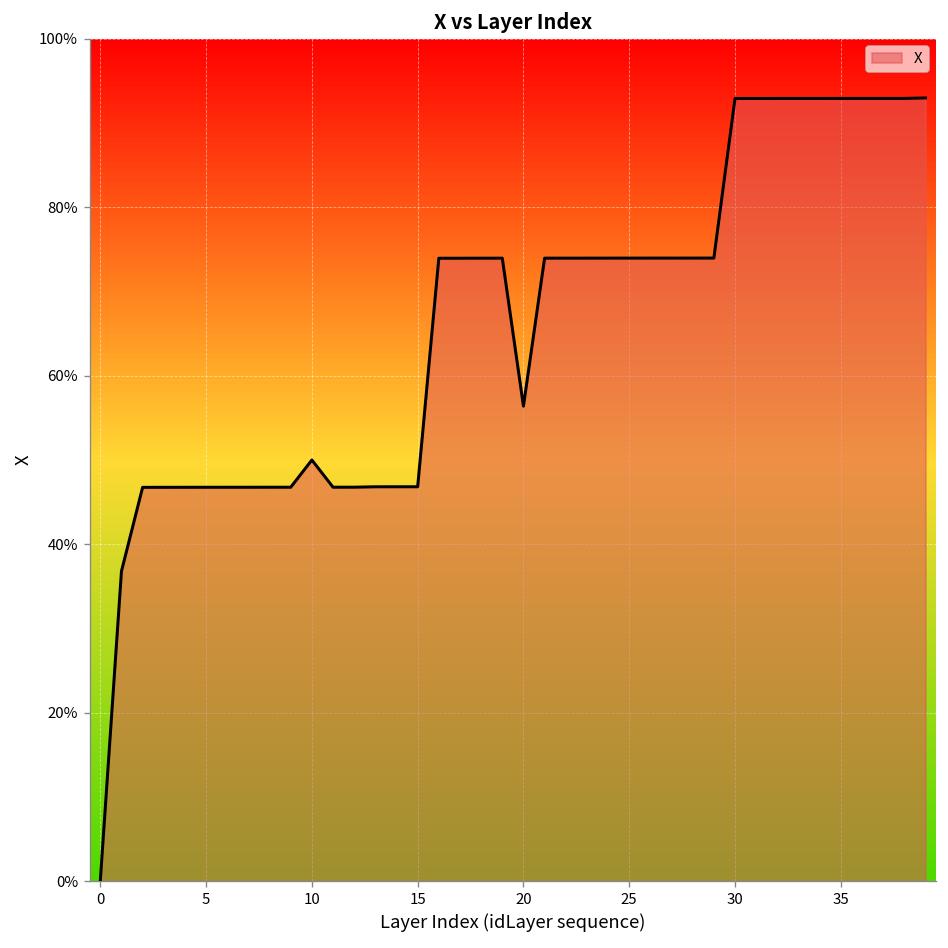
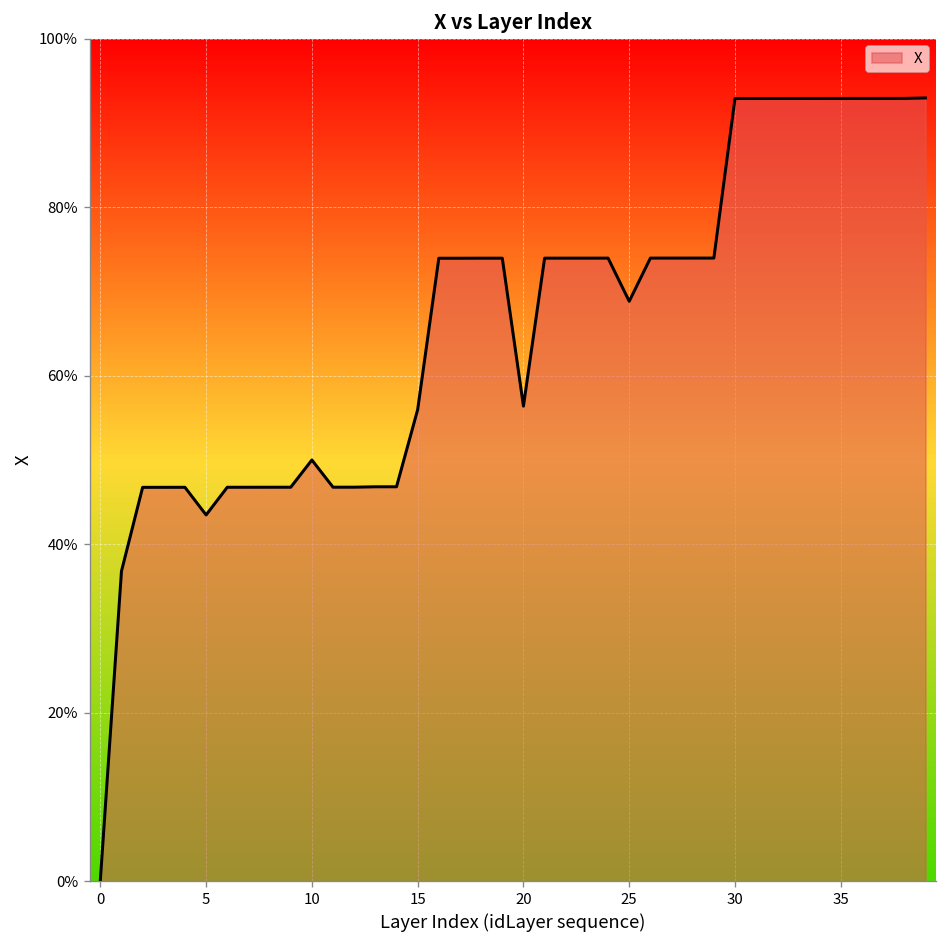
5: 47% -> 43%
15: 47% -> 56%
25: 74% -> 69%
